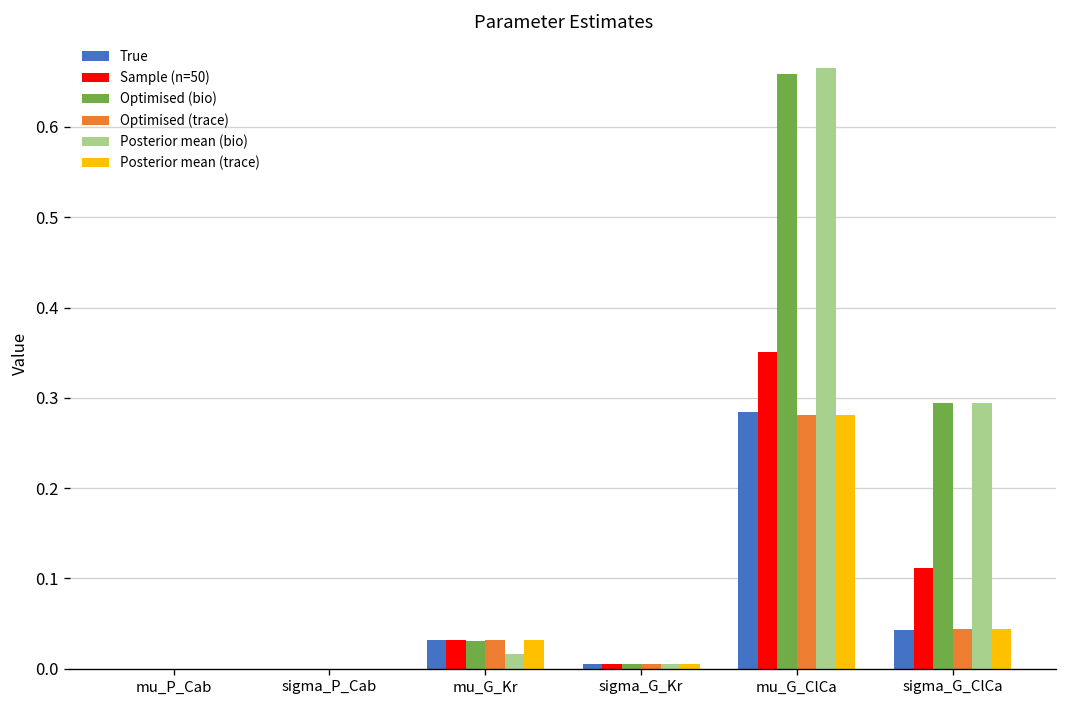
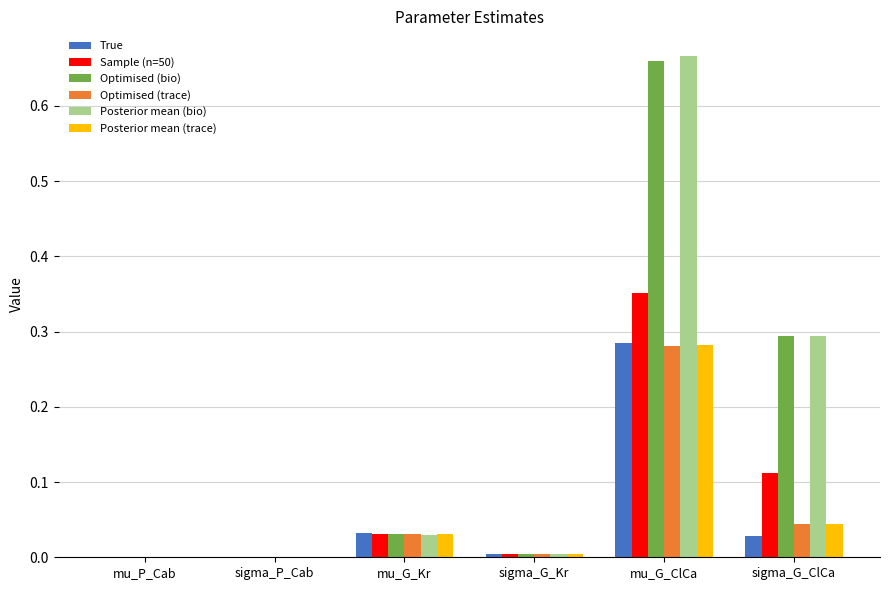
Posterior mean (bio), mu_G_Kr: 0.02 -> 0.03
True, sigma_G_ClCa: 0.04 -> 0.03
